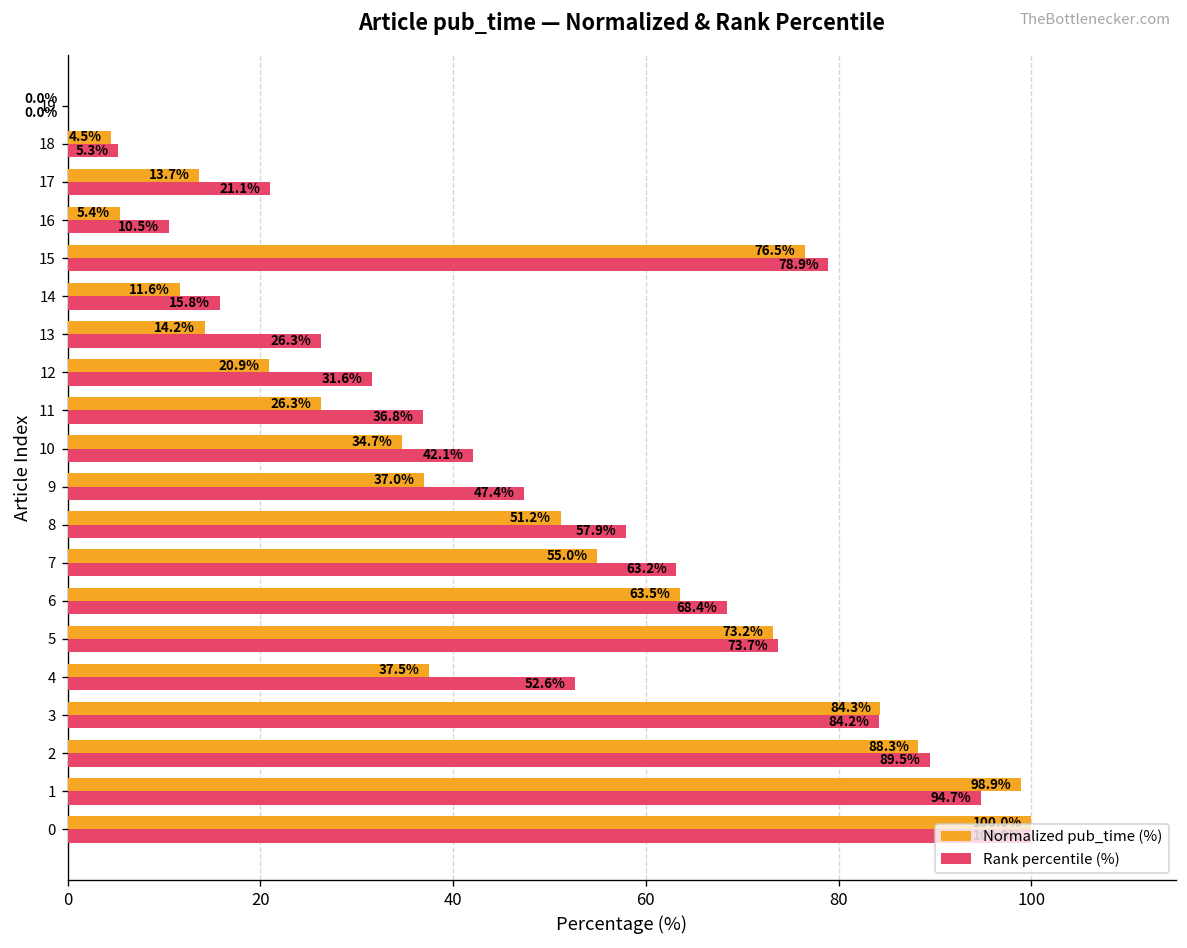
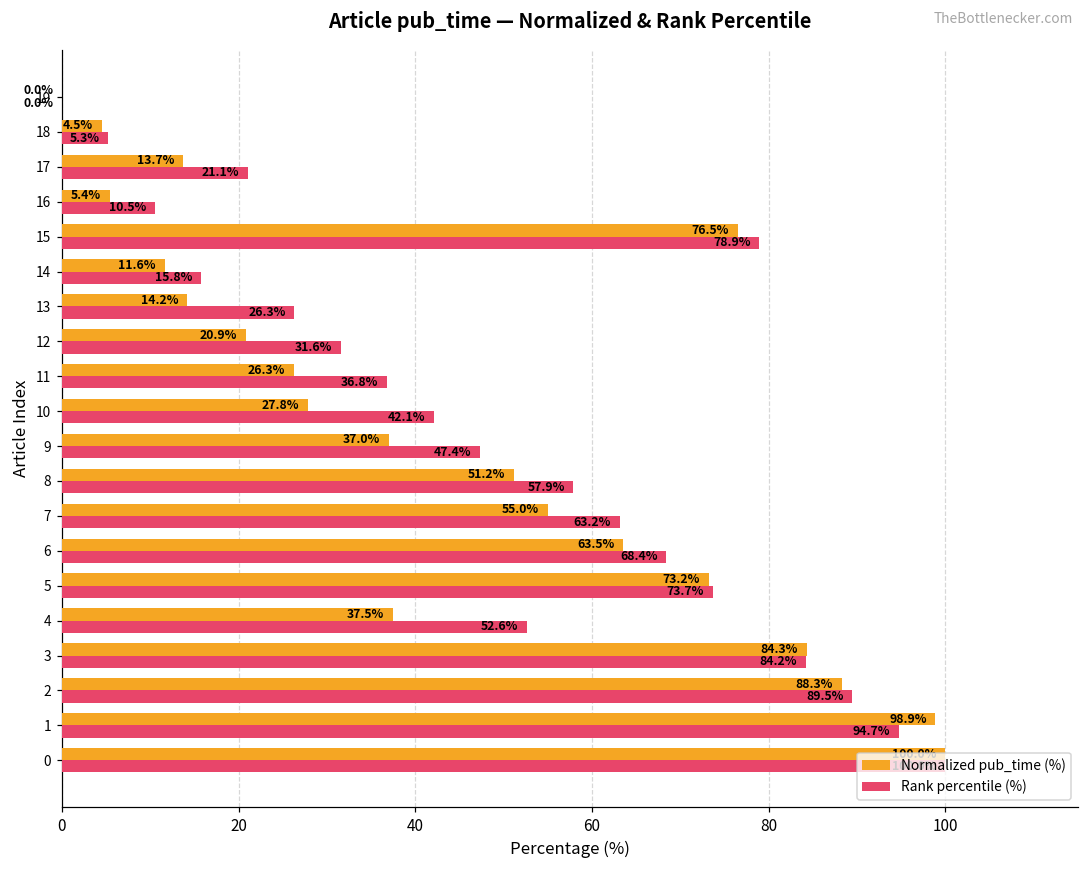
Normalized pub_time (%), 10: 34.7% -> 27.8%
